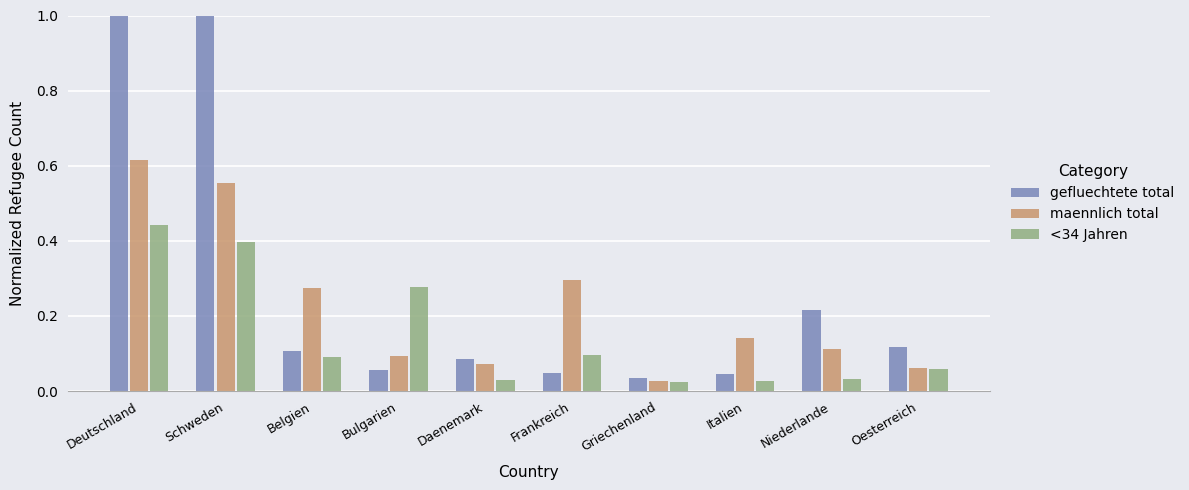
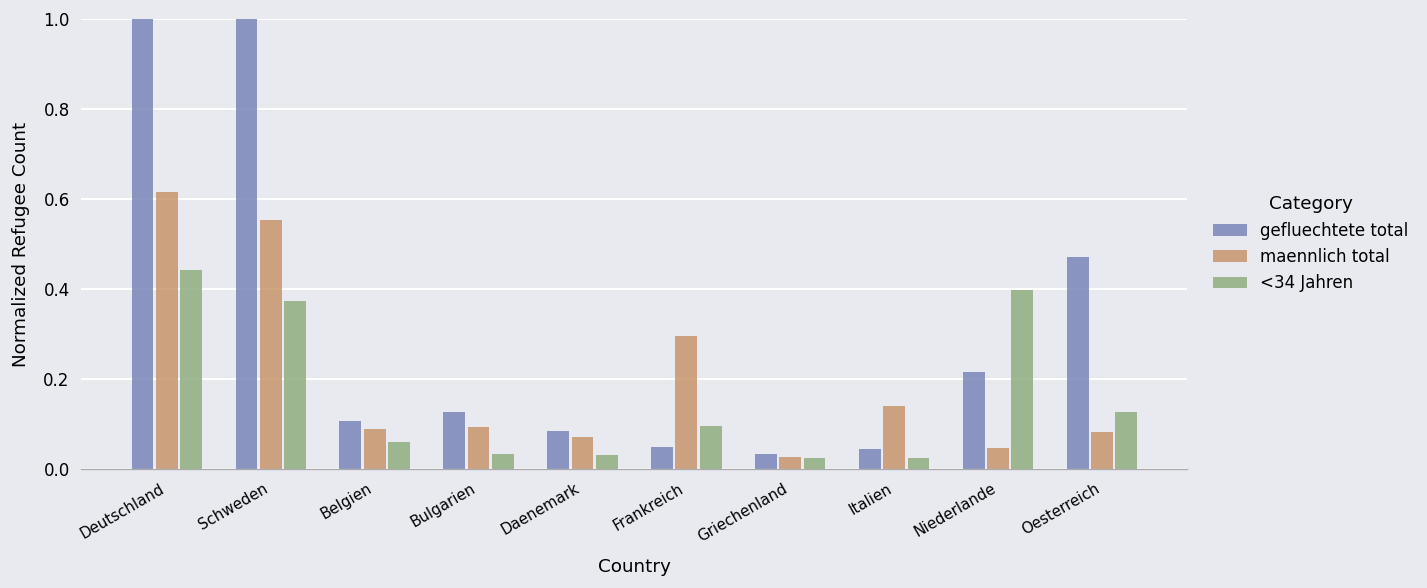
<34 Jahren, Schweden: 0.40 -> 0.37
maennlich total, Belgien: 0.27 -> 0.09
<34 Jahren, Belgien: 0.09 -> 0.06
gefluechtete total, Bulgarien: 0.06 -> 0.13
<34 Jahren, Bulgarien: 0.28 -> 0.03
maennlich total, Niederlande: 0.11 -> 0.05
<34 Jahren, Niederlande: 0.03 -> 0.40
gefluechtete total, Oesterreich: 0.12 -> 0.47
maennlich total, Oesterreich: 0.06 -> 0.08
<34 Jahren, Oesterreich: 0.06 -> 0.13
